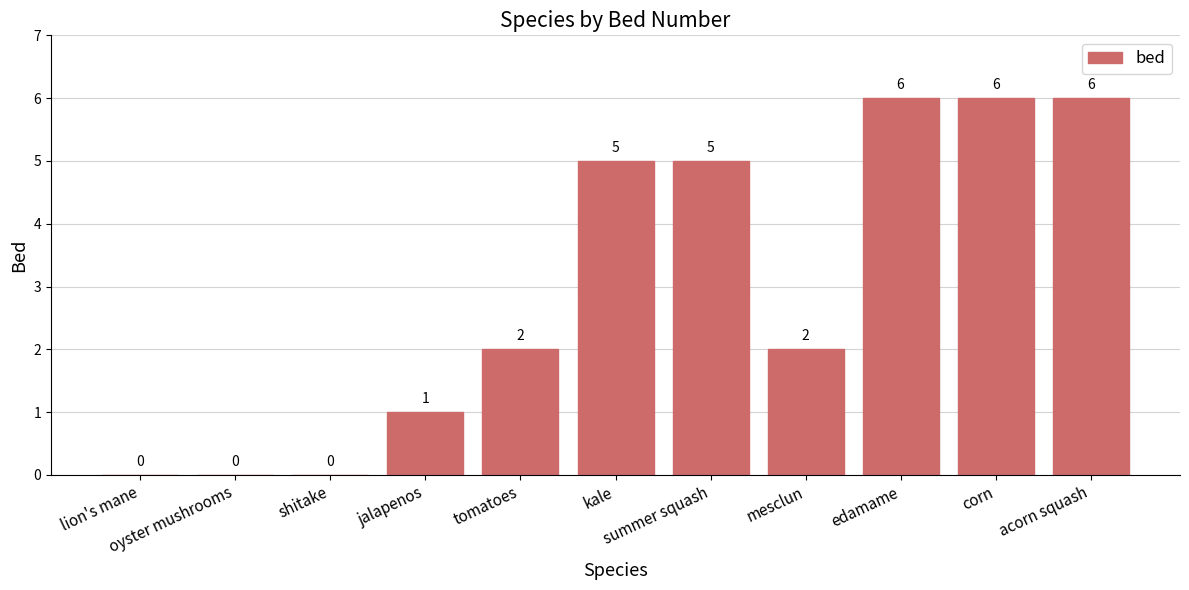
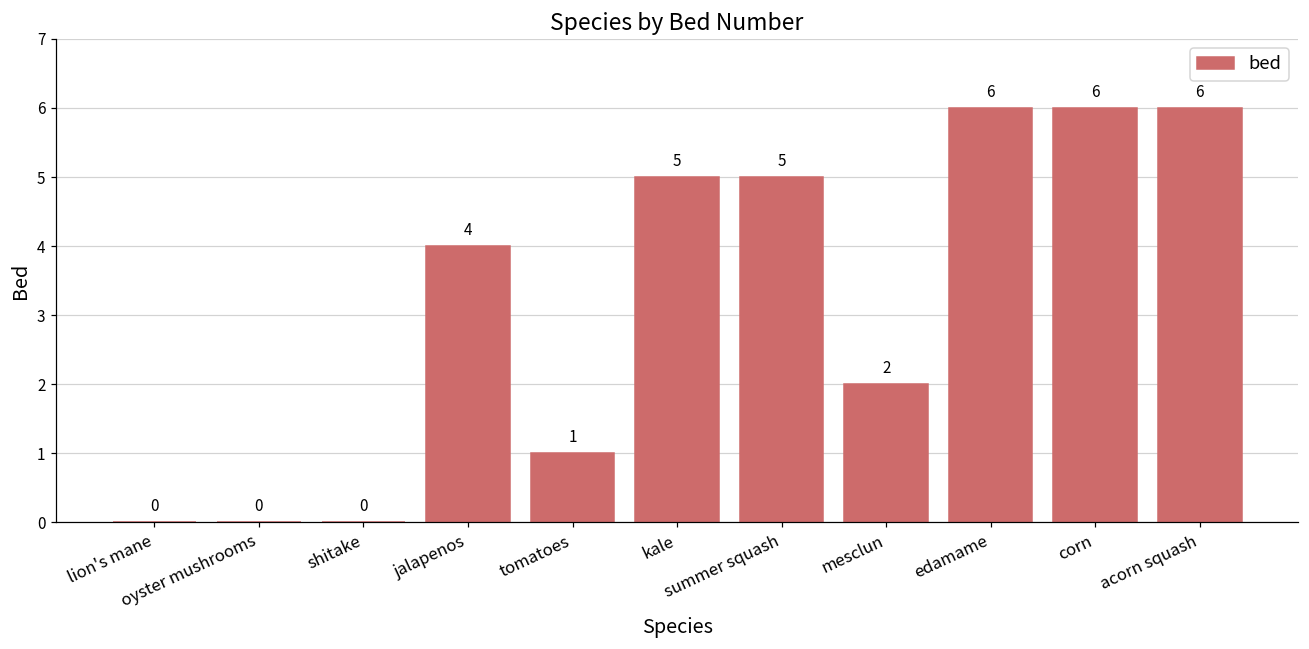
jalapenos: 1 -> 4
tomatoes: 2 -> 1
